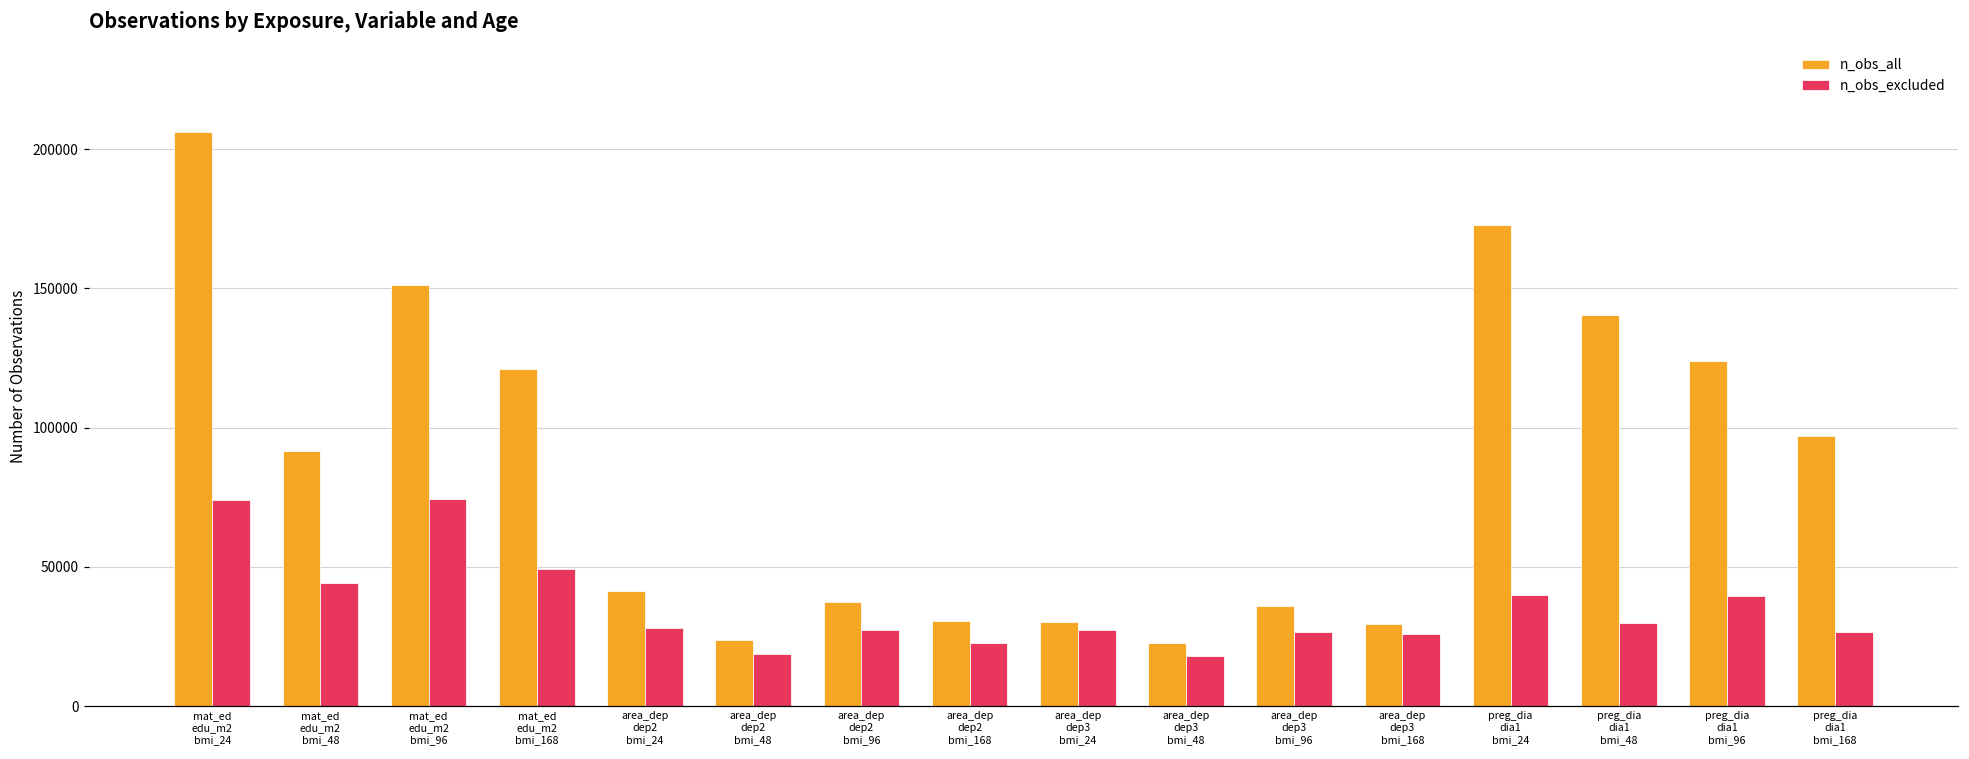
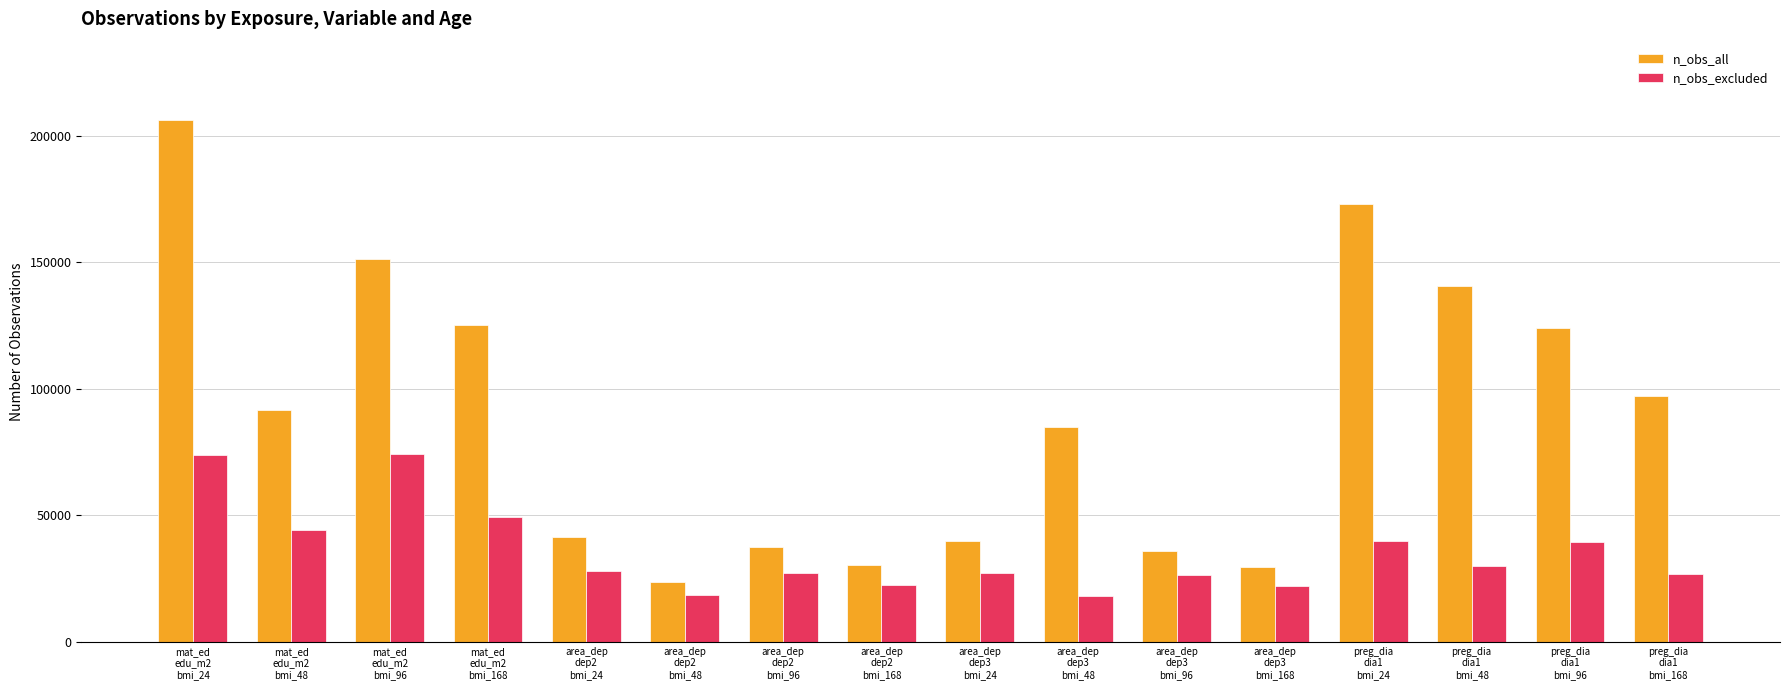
n_obs_all, mat_ed edu_m2 bmi_168: 121000 -> 125000
n_obs_all, area_dep dep3 bmi_24: 30000 -> 40000
n_obs_all, area_dep dep3 bmi_48: 23000 -> 85000
n_obs_excluded, area_dep dep3 bmi_168: 26000 -> 22000
